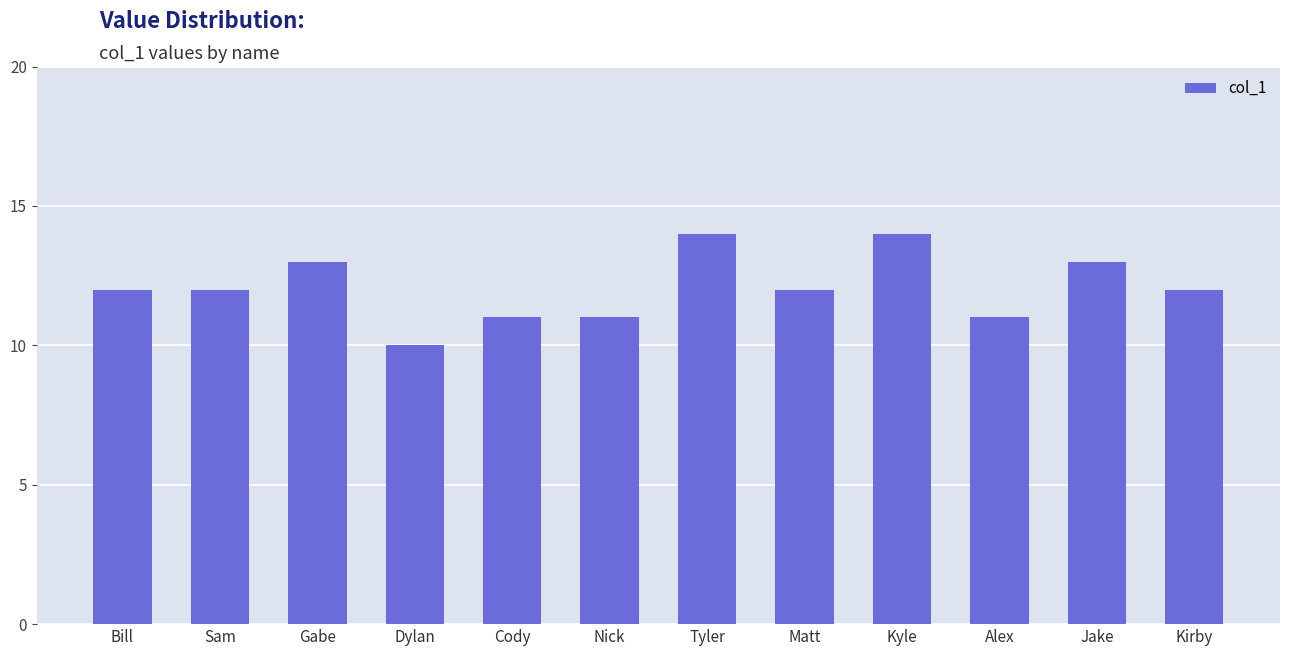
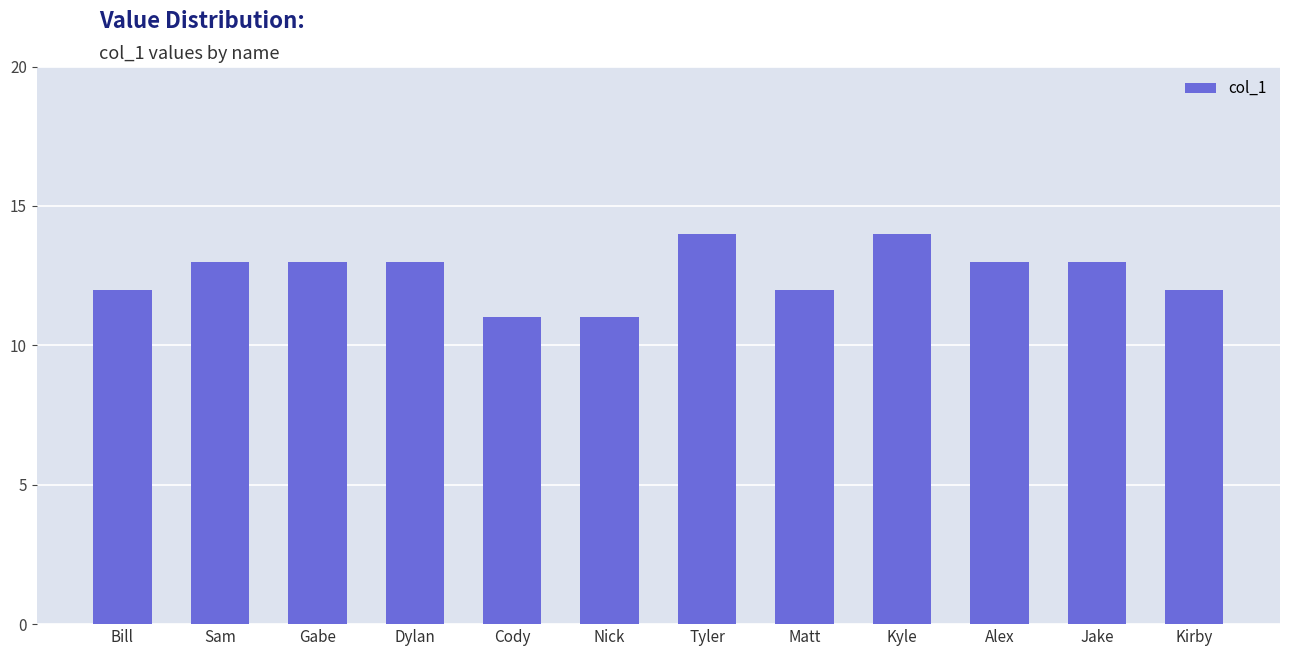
Sam: 12 -> 13
Dylan: 10 -> 13
Alex: 11 -> 13
